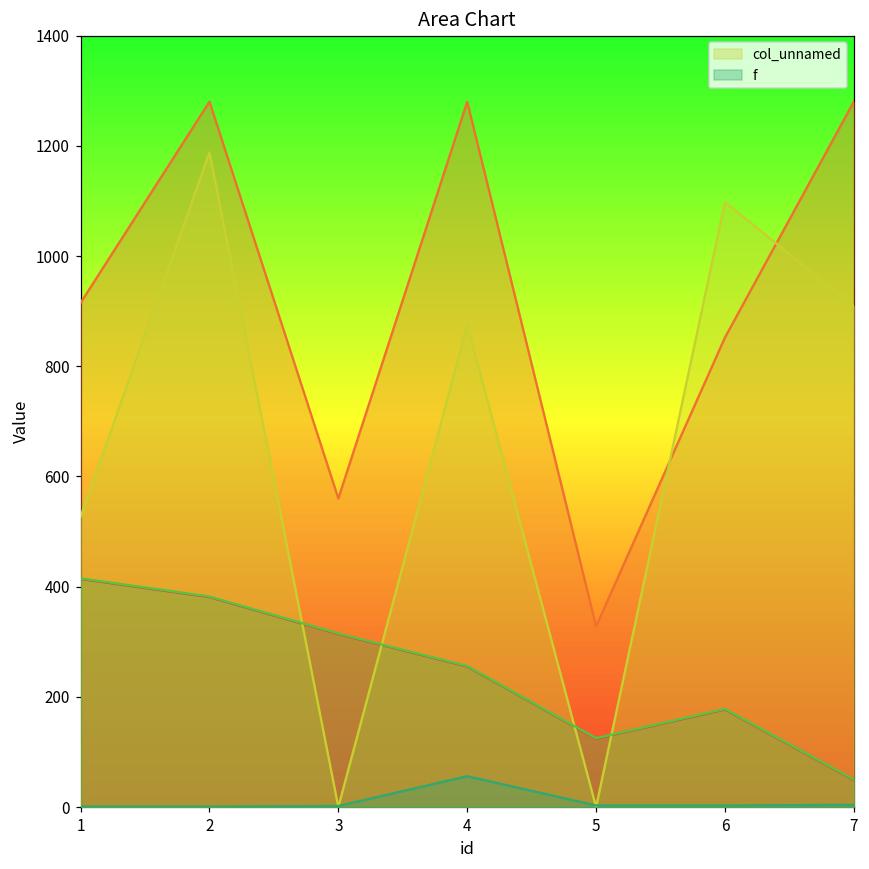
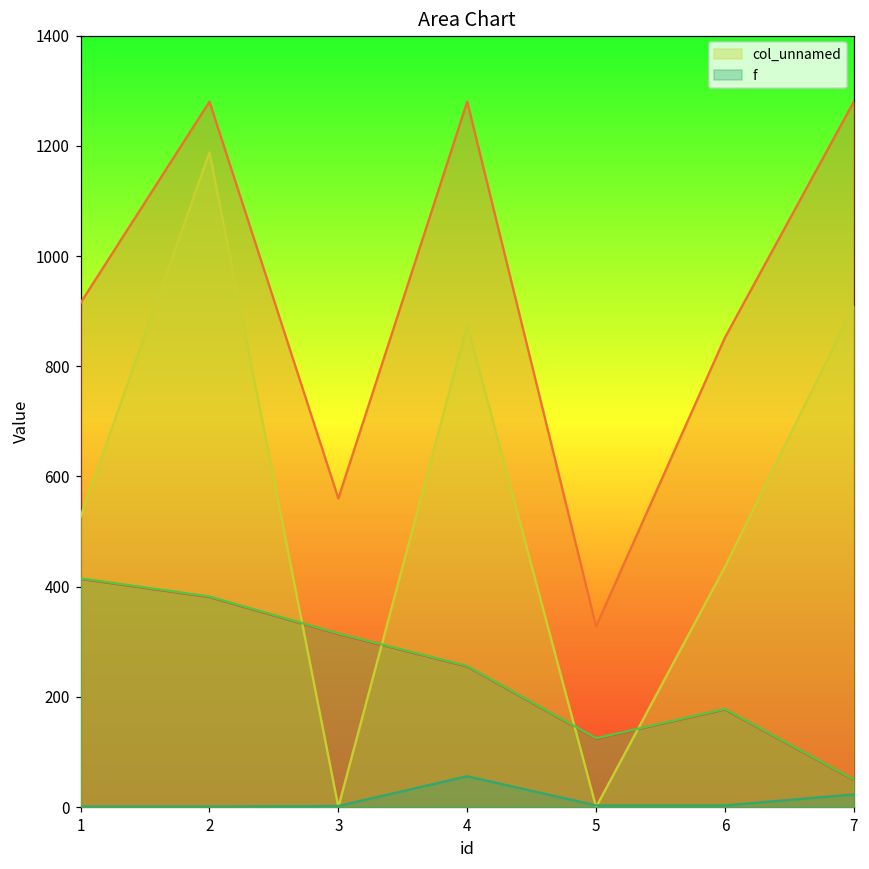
col_unnamed, 6: 1100 -> 440
f, 7: 0 -> 20
